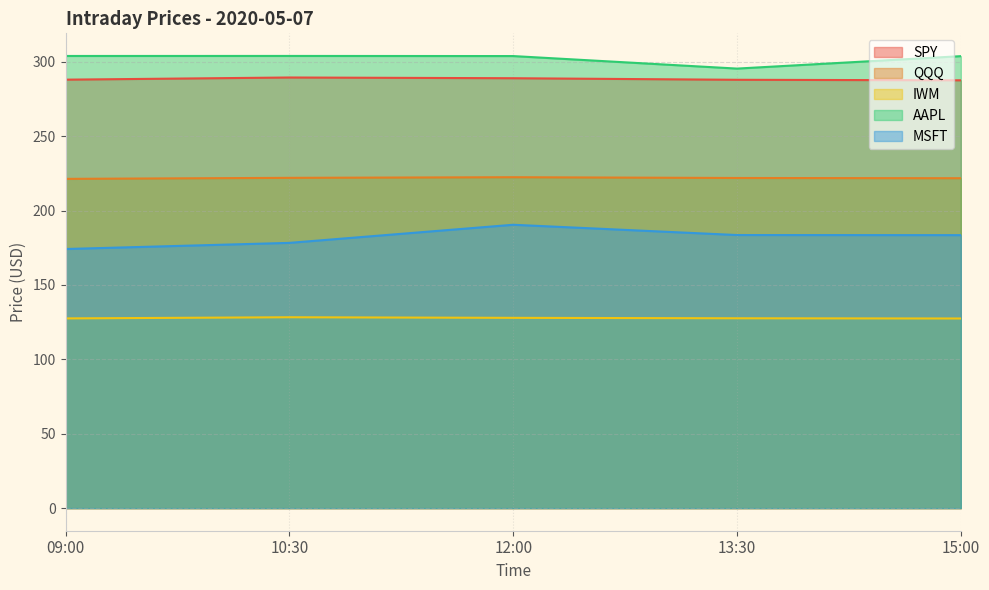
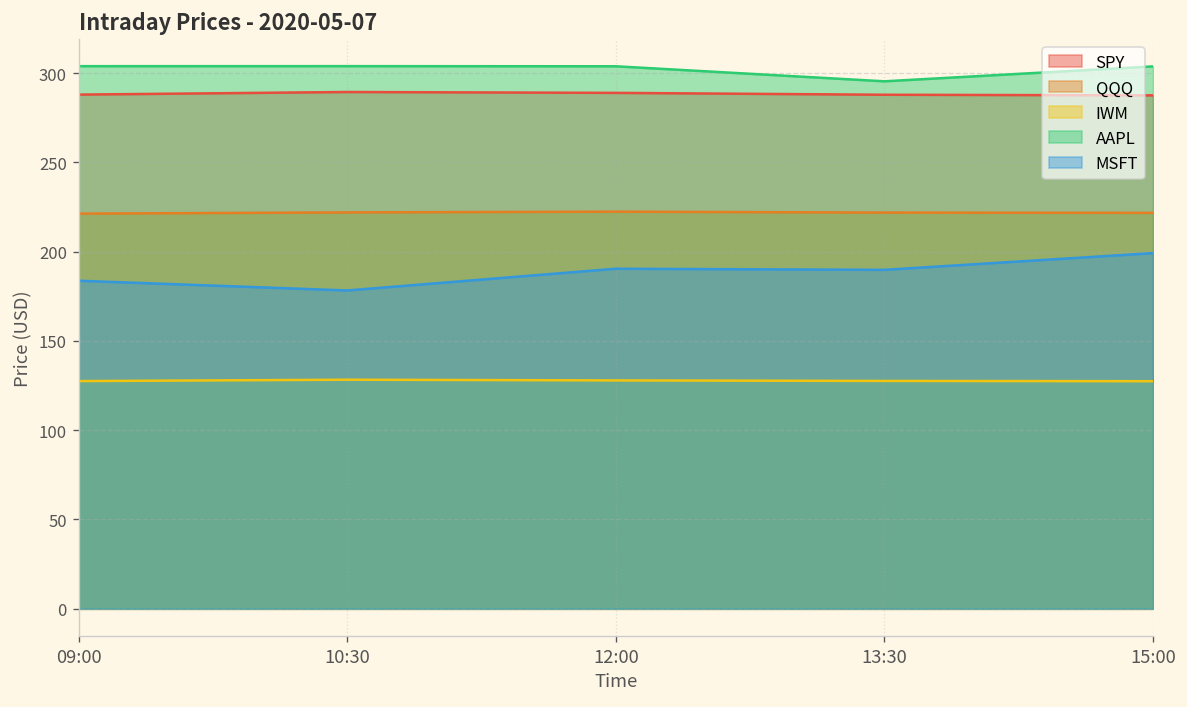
MSFT, 09:00: 174 -> 184
MSFT, 13:30: 184 -> 190
MSFT, 15:00: 184 -> 199
